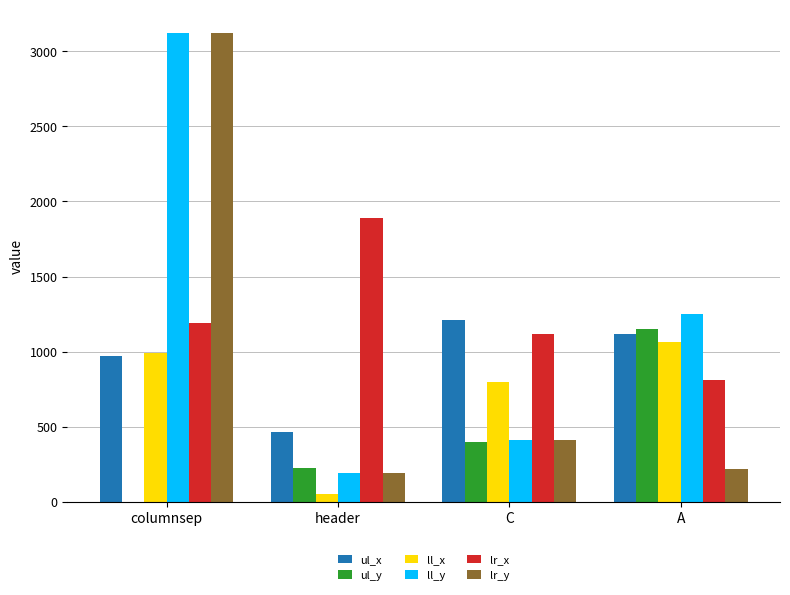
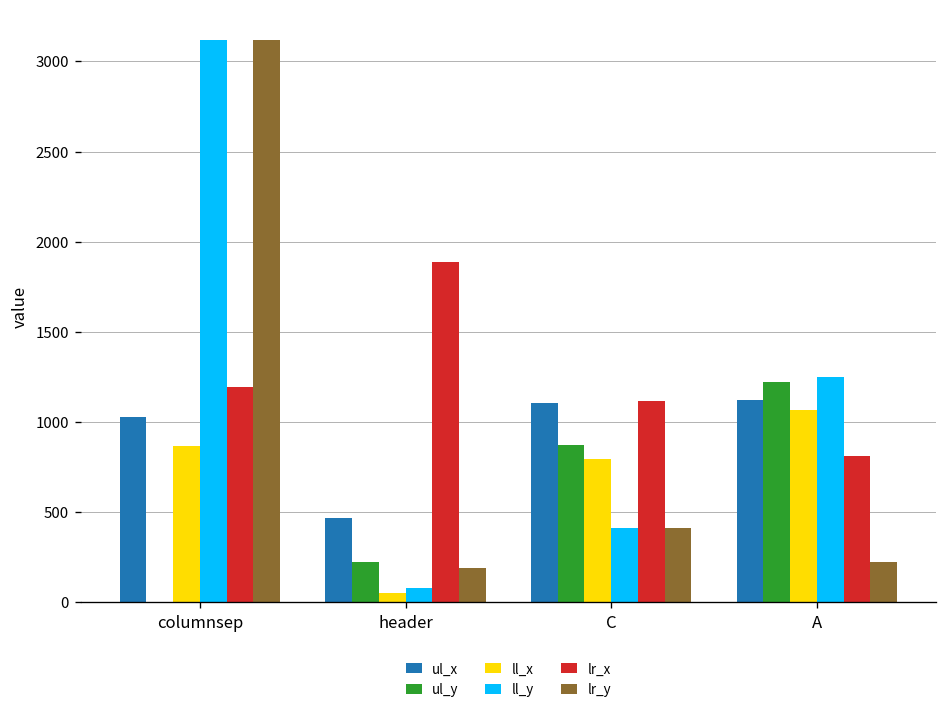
ul_x, columnsep: 970 -> 1030
ll_x, columnsep: 990 -> 870
ll_y, header: 190 -> 80
ul_x, C: 1210 -> 1110
ul_y, C: 400 -> 870
ul_y, A: 1150 -> 1220
